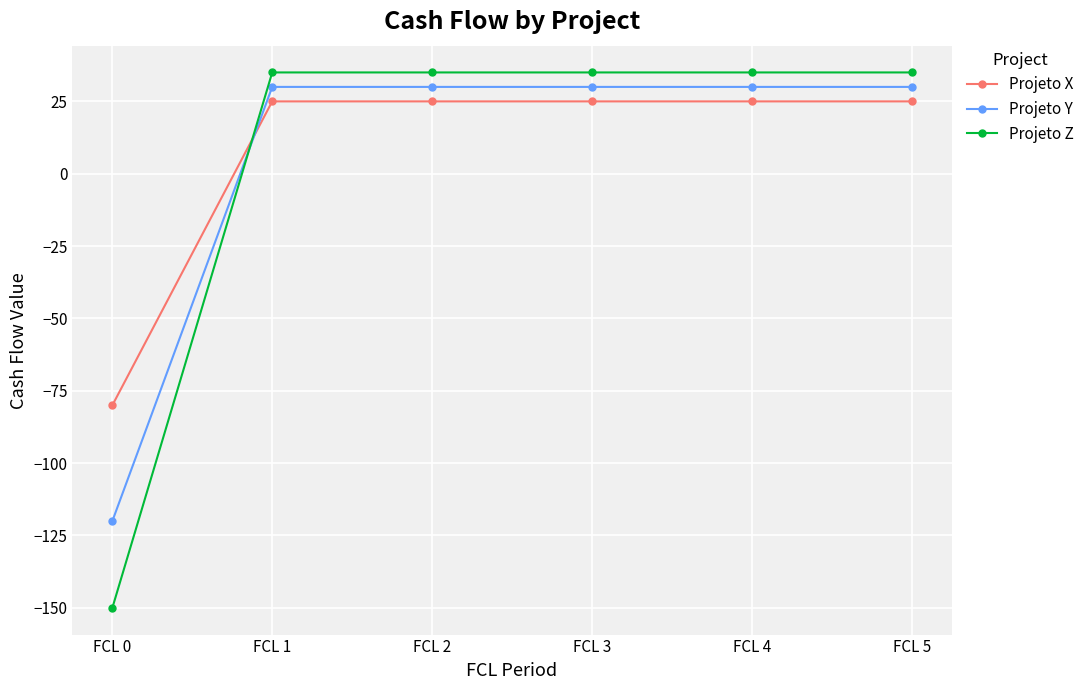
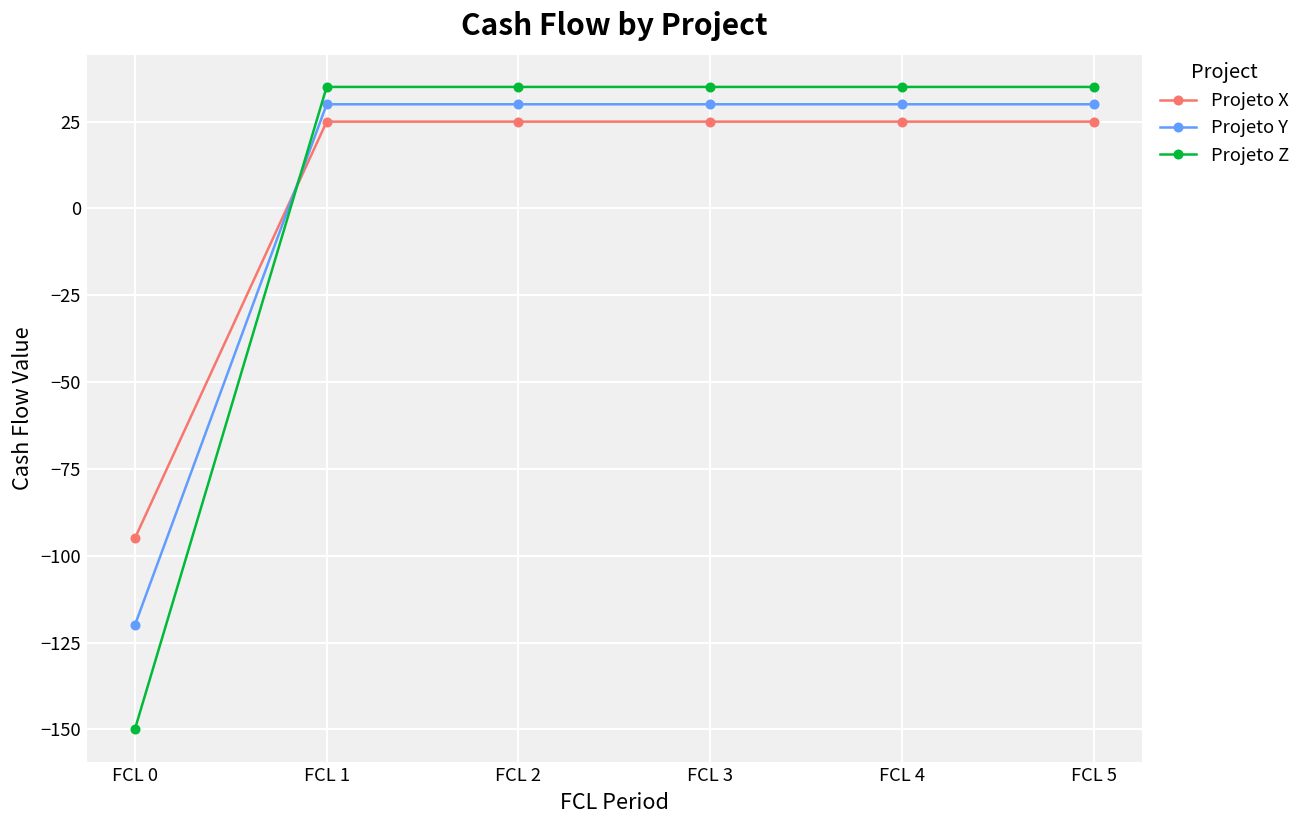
Projeto X, FCL 0: -80 -> -95
